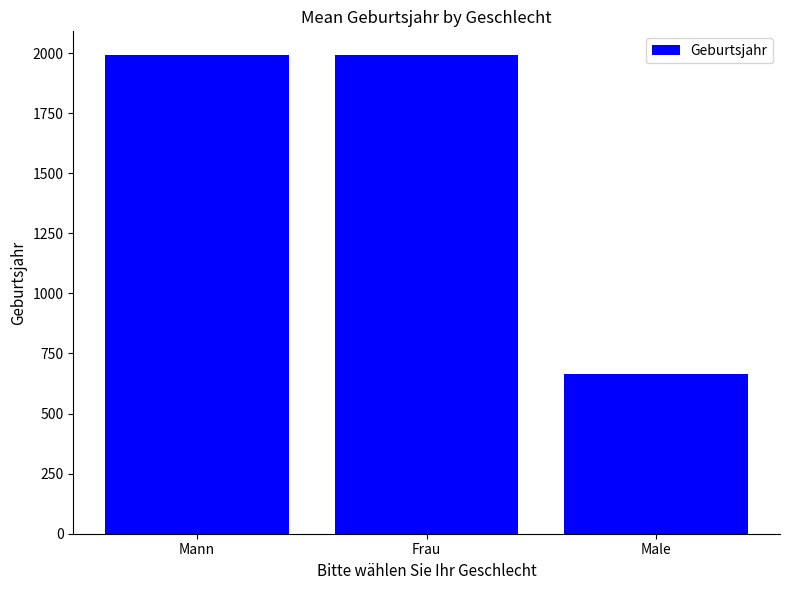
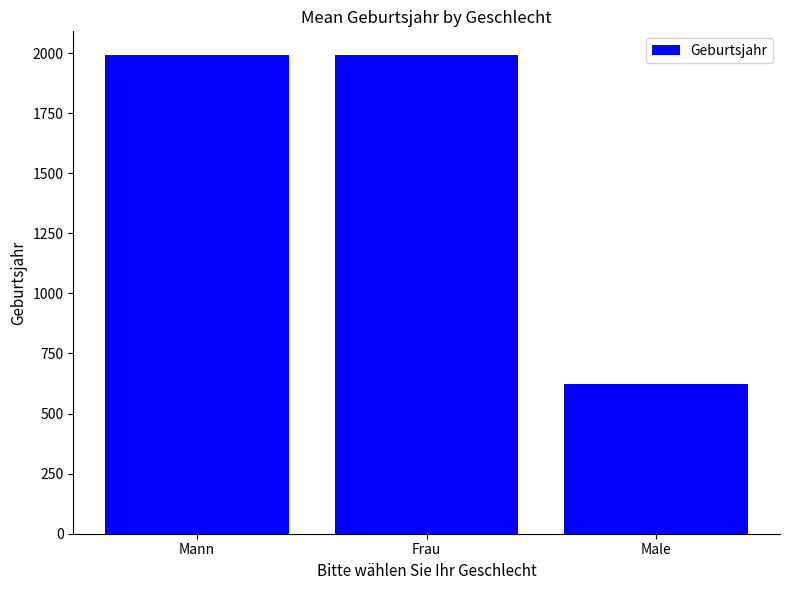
Male: 670 -> 620
